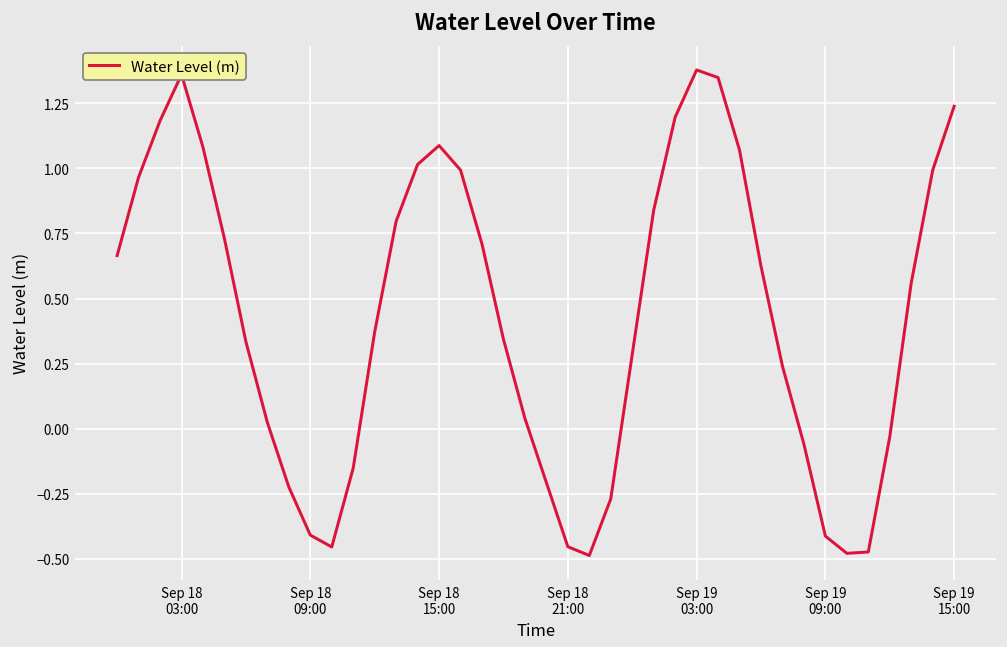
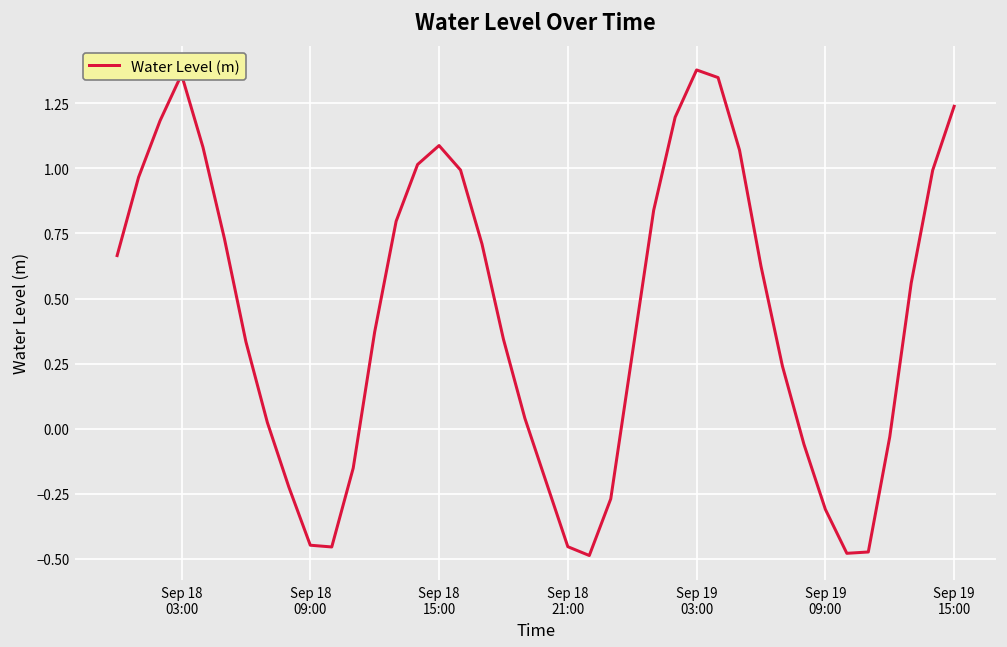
Sep 18 09:00: -0.41 -> -0.45
Sep 19 09:00: -0.41 -> -0.31
